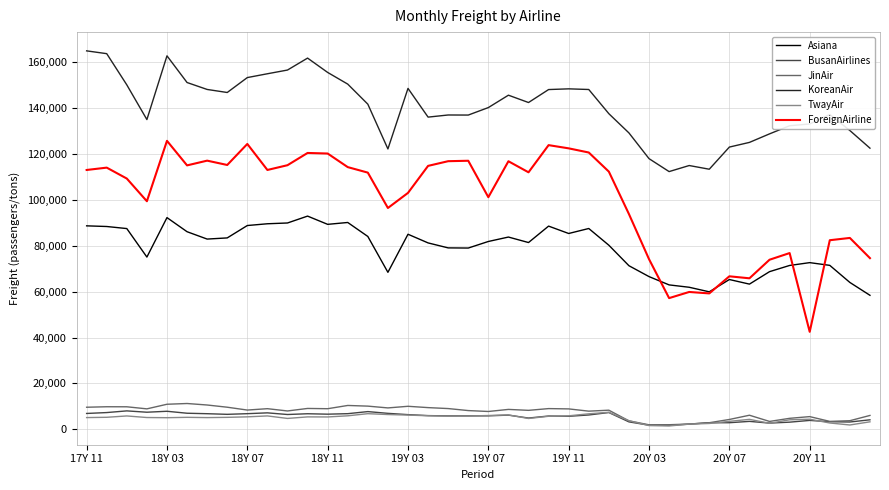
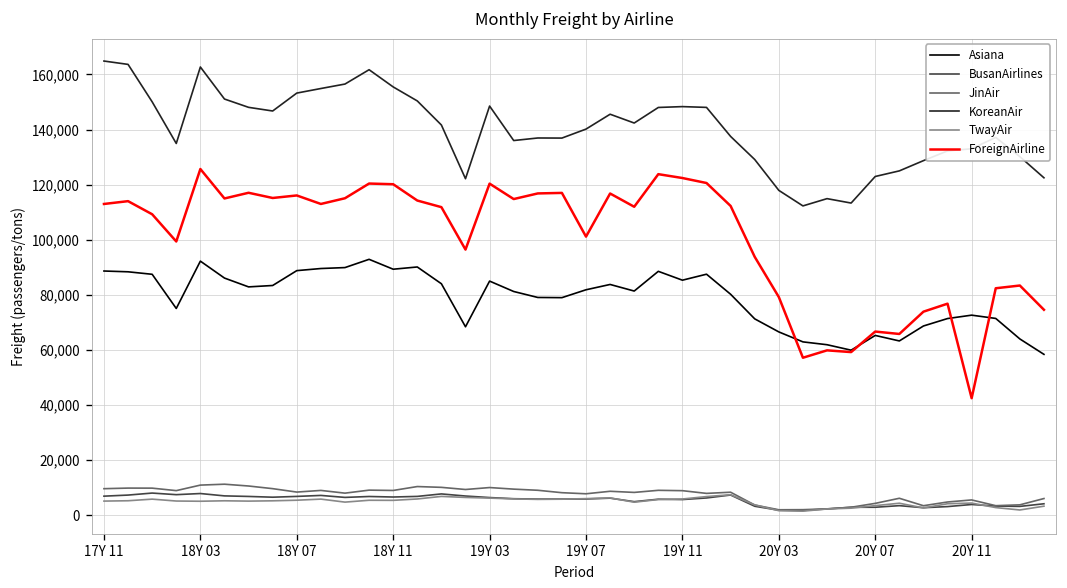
ForeignAirline, 18Y 07: 124,000 -> 116,000
ForeignAirline, 19Y 03: 103,000 -> 120,000
ForeignAirline, 20Y 03: 74,000 -> 79,000
